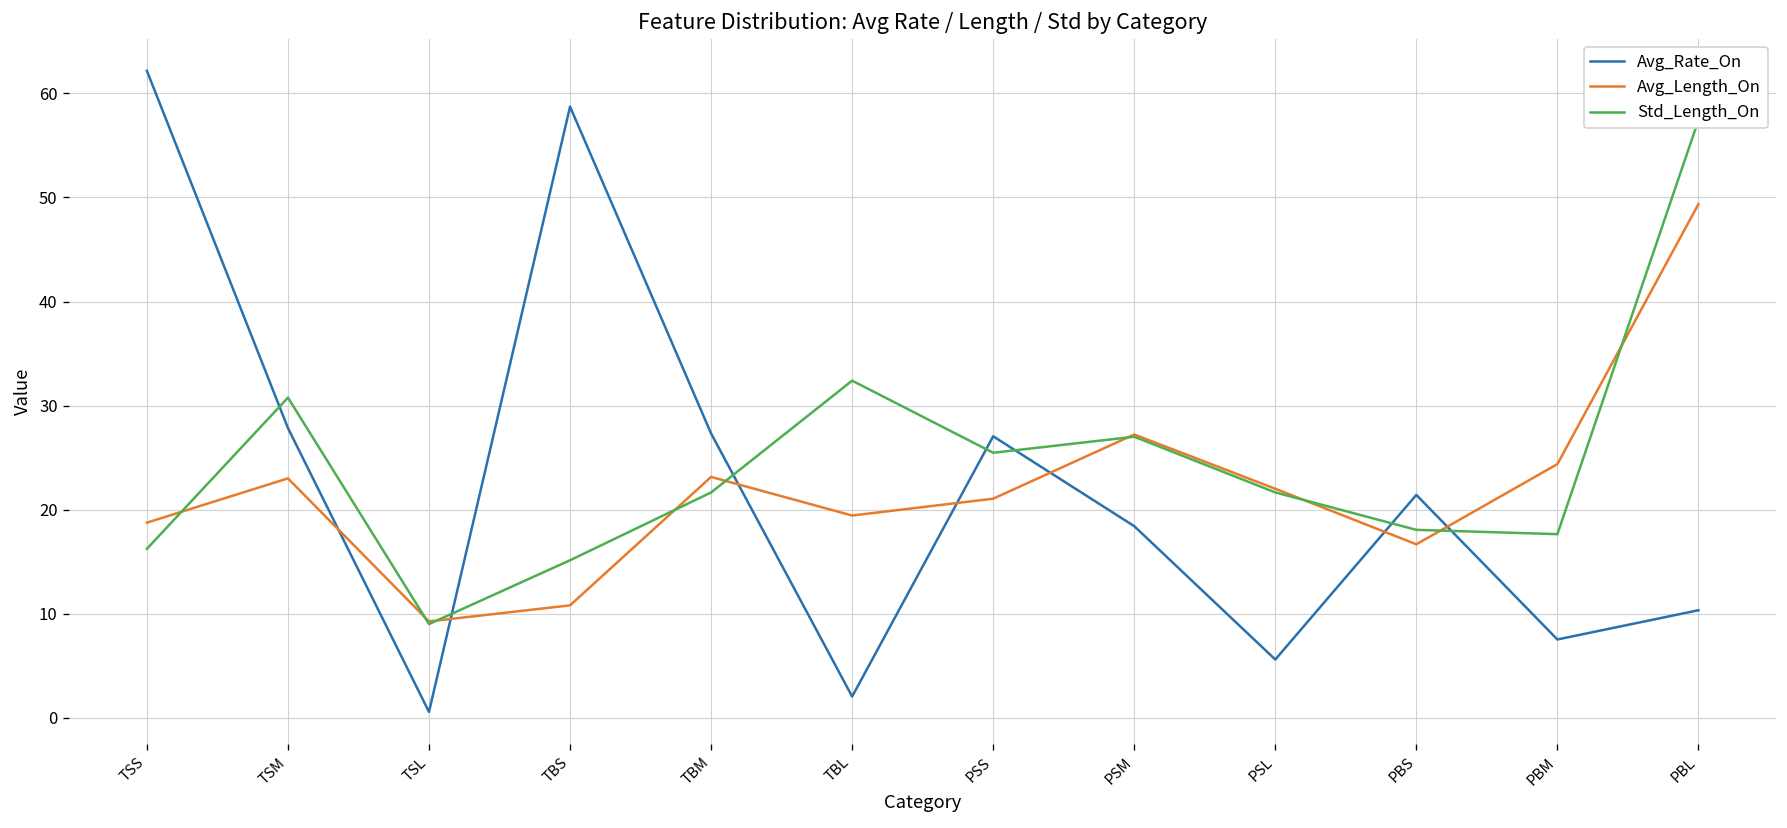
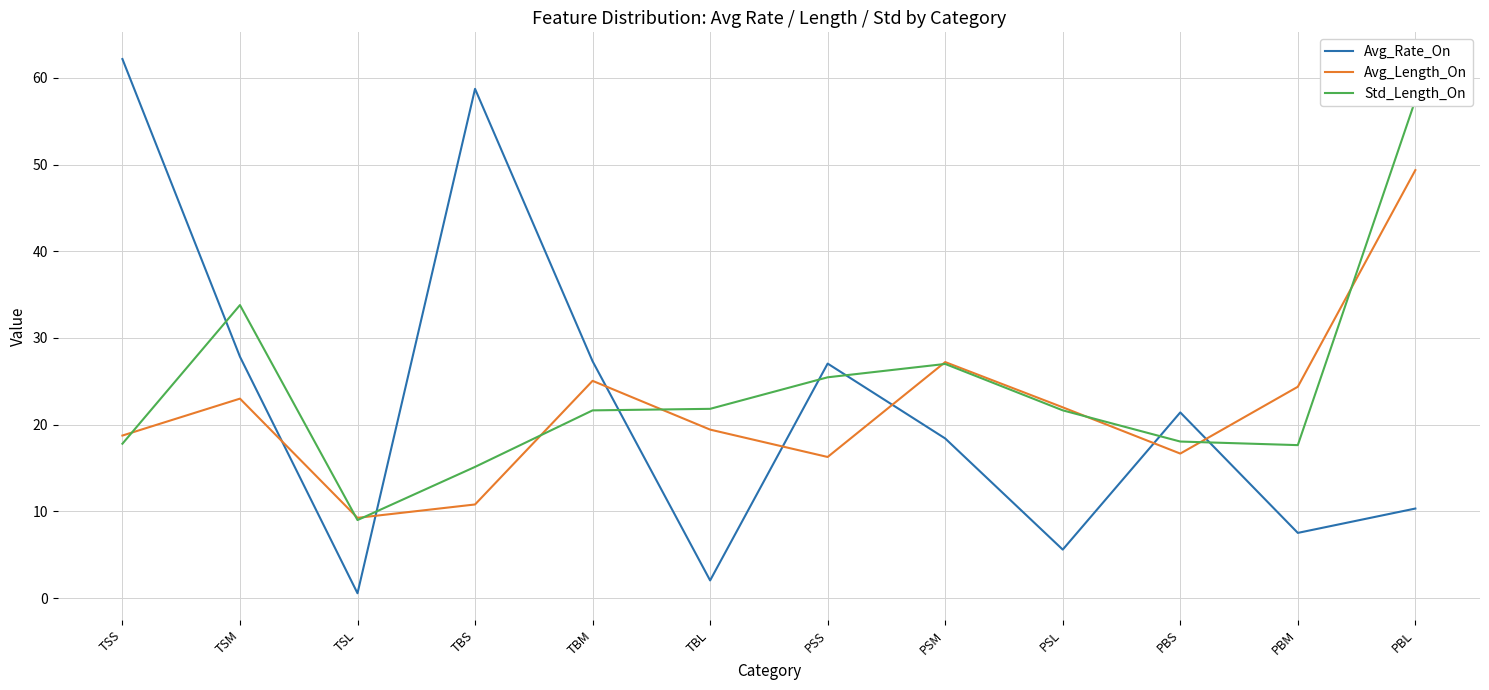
Std_Length_On, TSS: 16 -> 18
Std_Length_On, TSM: 31 -> 34
Avg_Length_On, TBM: 23 -> 25
Std_Length_On, TBL: 32 -> 22
Avg_Length_On, PSS: 21 -> 16
